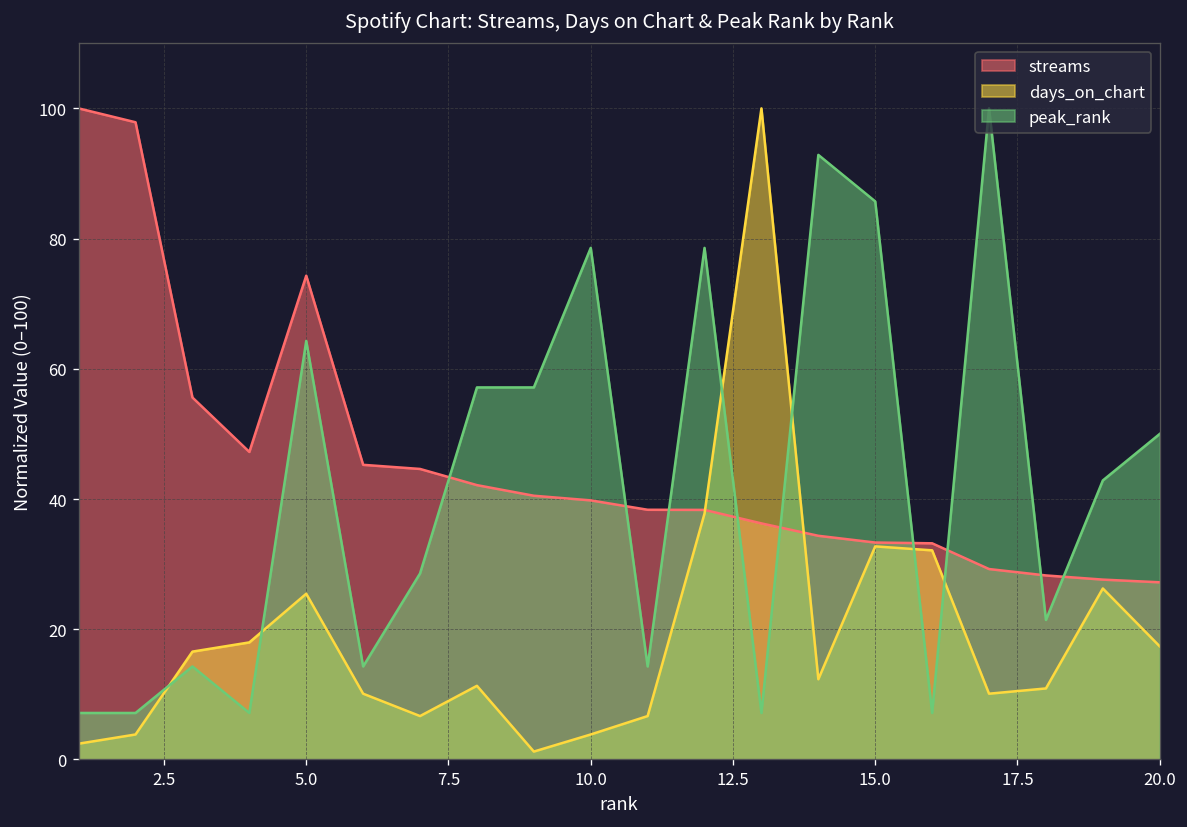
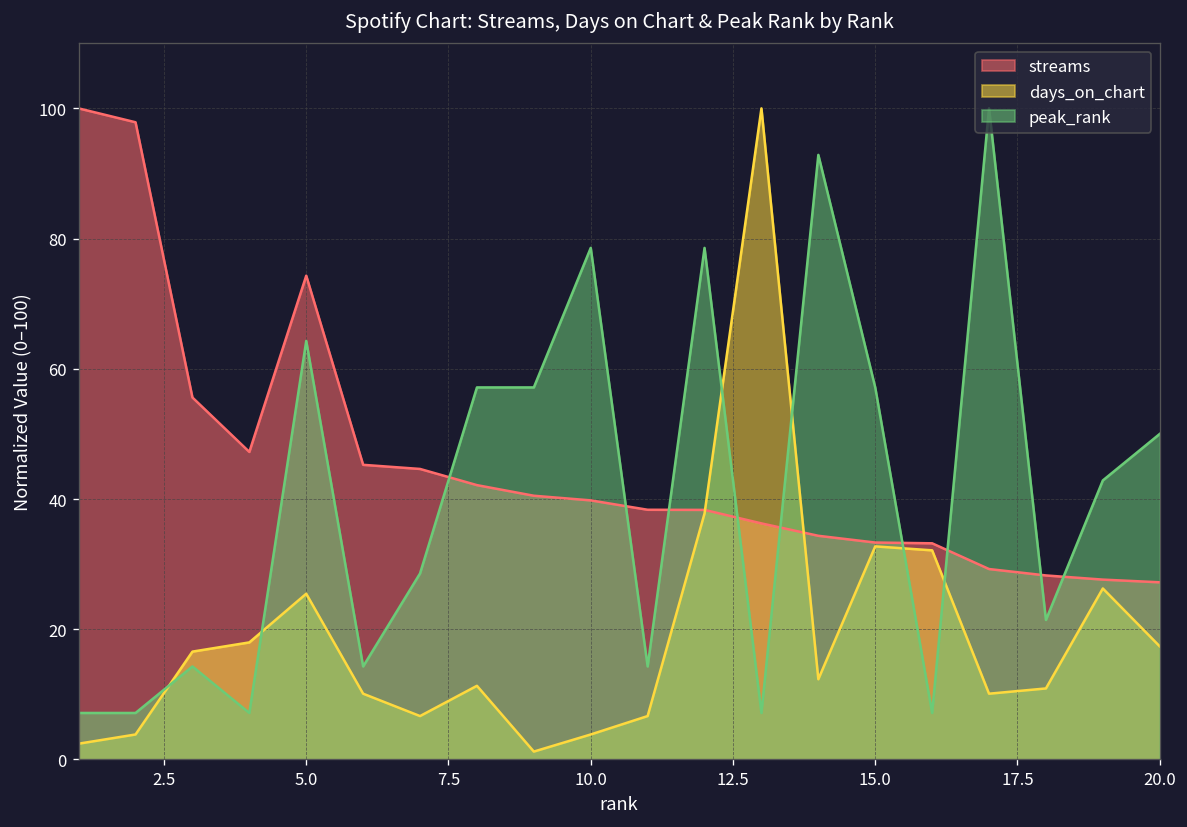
peak_rank, 15.0: 86 -> 57
